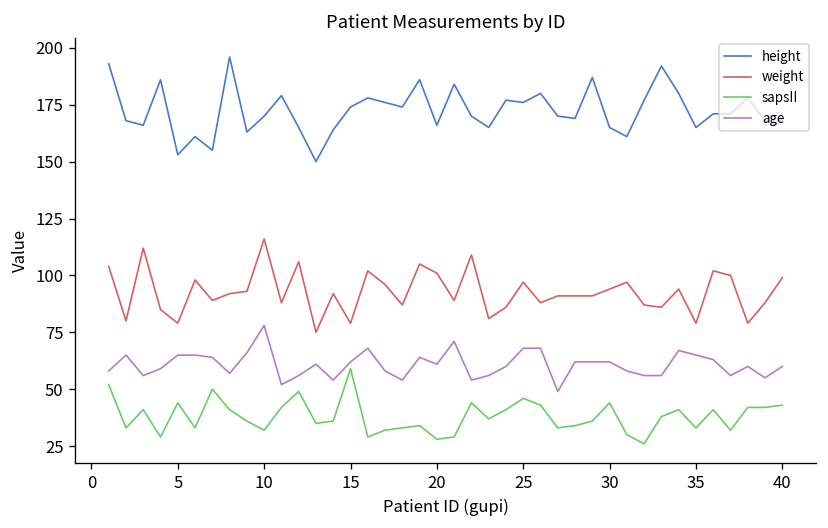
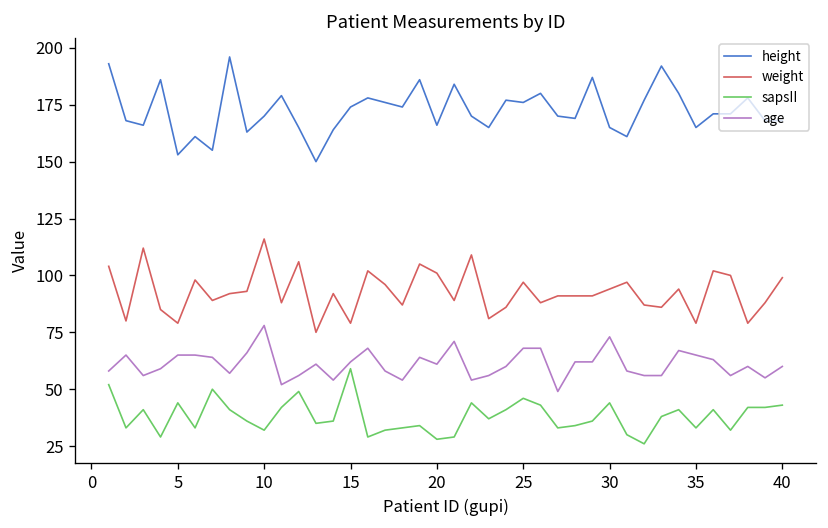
age, 30: 62 -> 73
